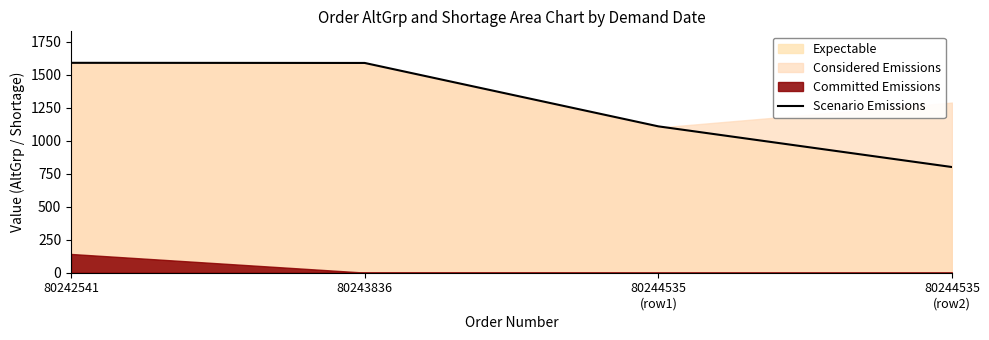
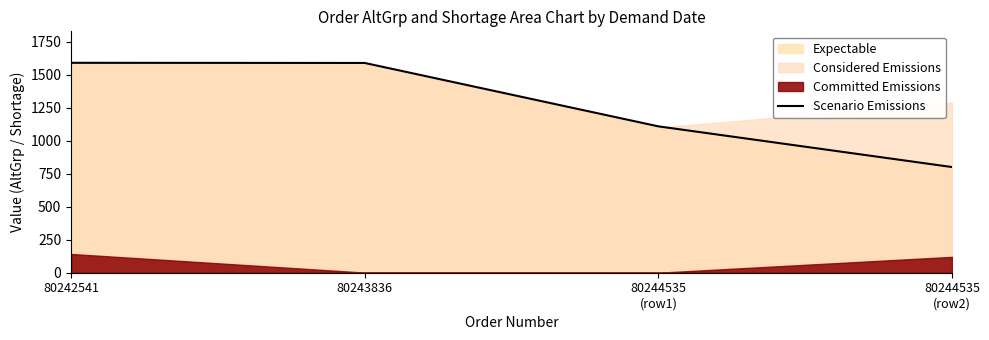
Committed Emissions, 80244535 (row2): 0 -> 120
